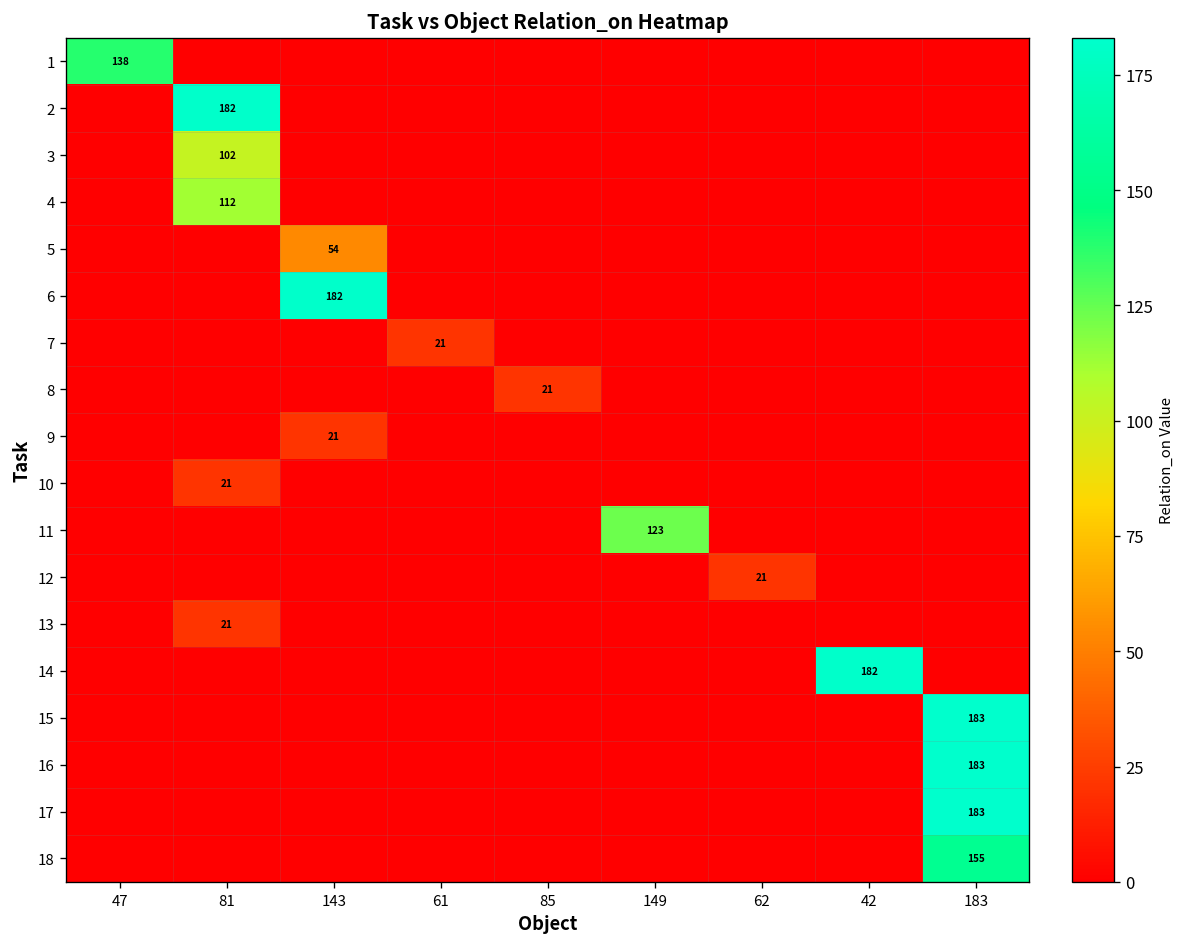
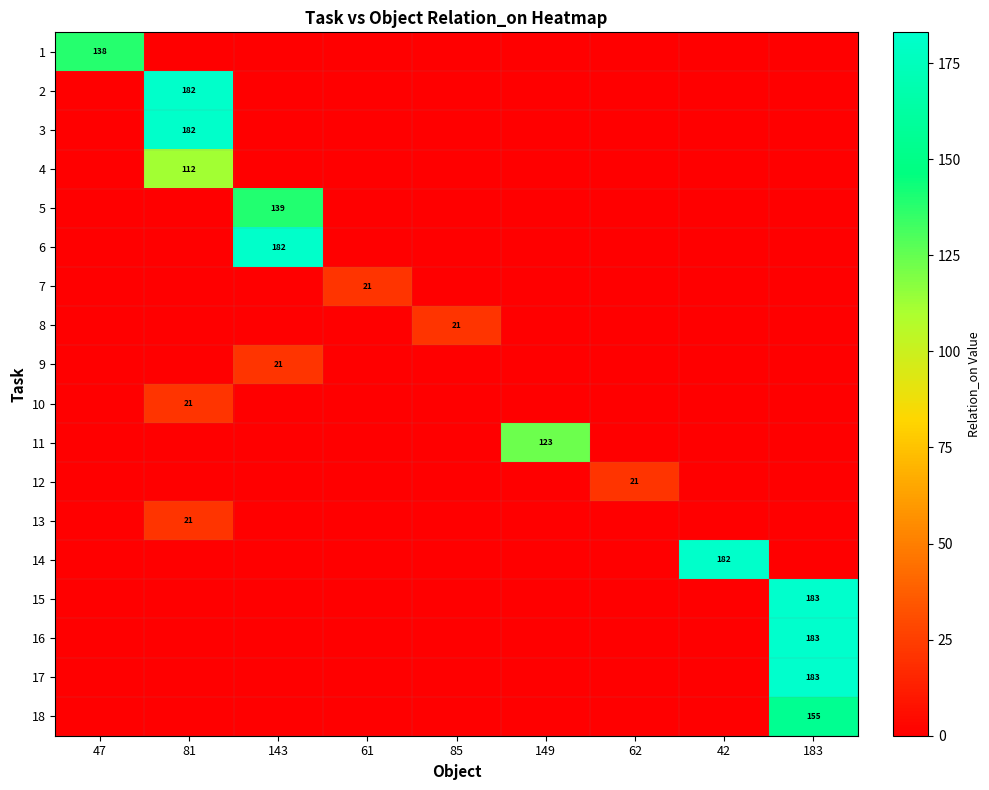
3, 81: 102 -> 182
5, 143: 54 -> 139
